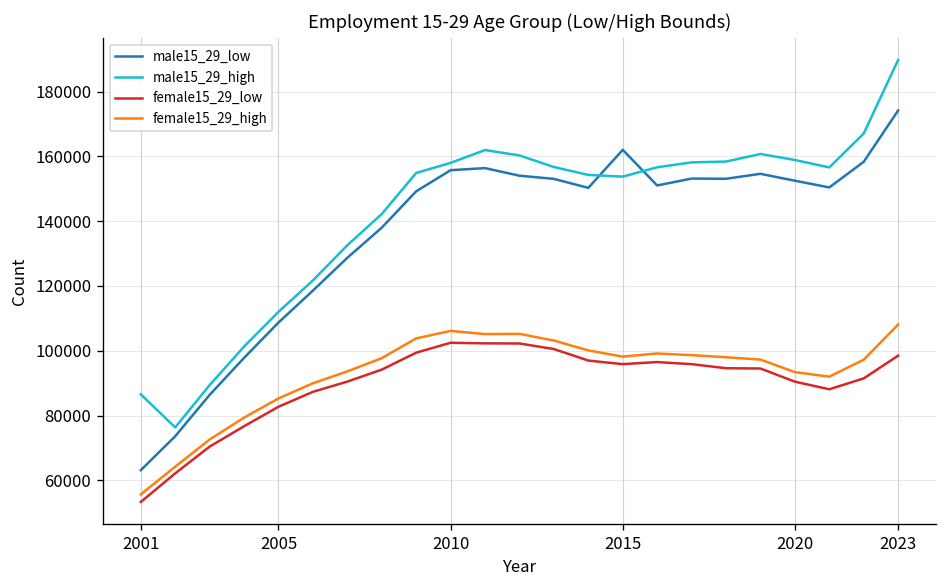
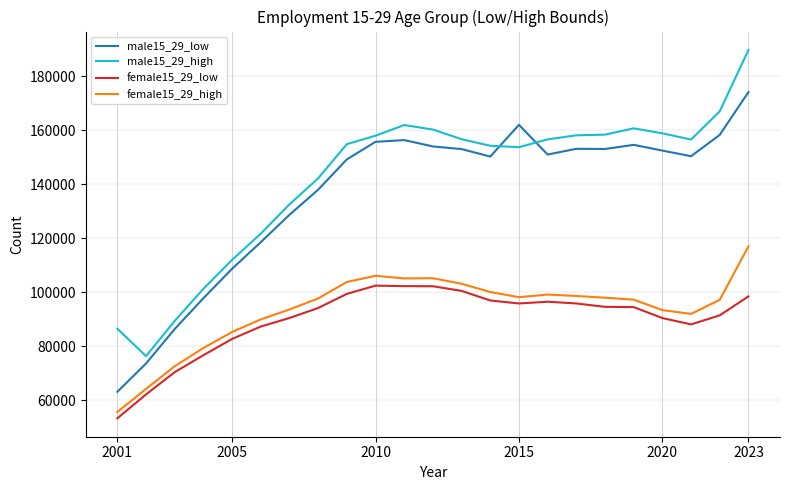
female15_29_high, 2023: 108000 -> 117000
